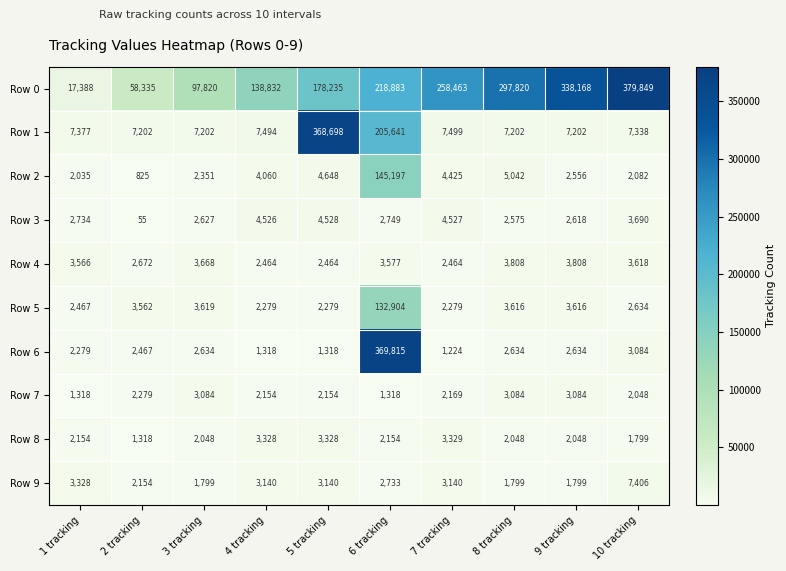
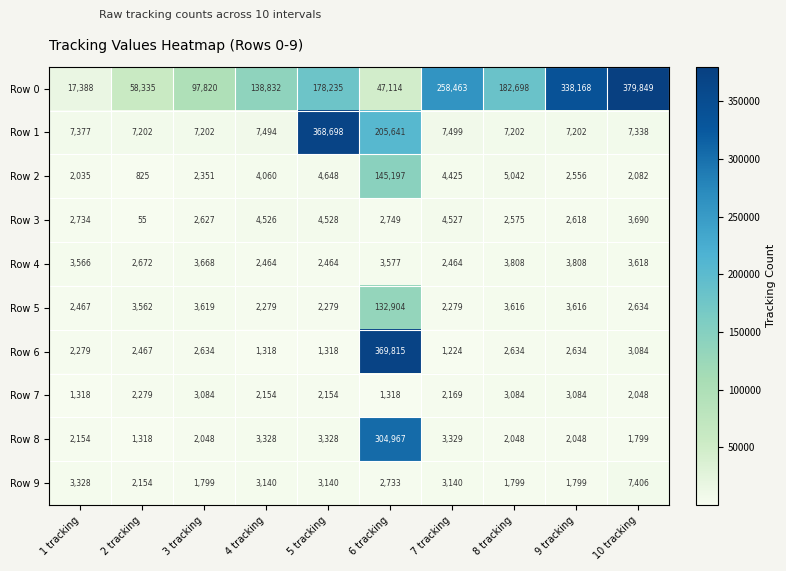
Row 0, 6 tracking: 218,883 -> 47,114
Row 0, 8 tracking: 297,820 -> 182,698
Row 8, 6 tracking: 2,154 -> 304,967
